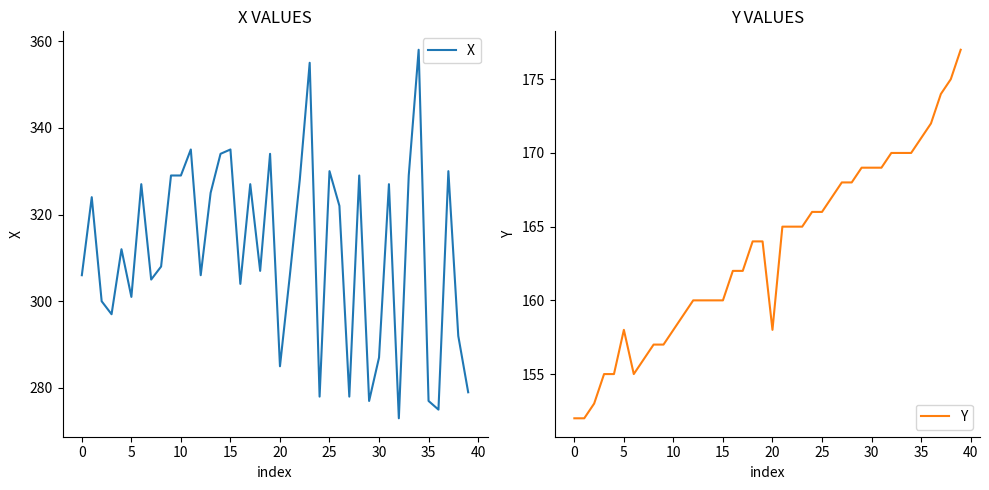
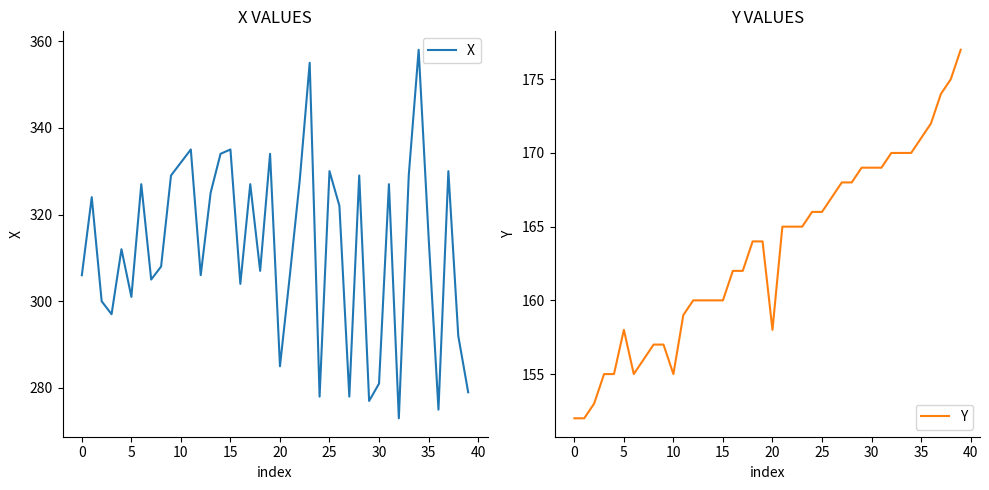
X VALUES, 10: 329 -> 332
X VALUES, 30: 287 -> 281
X VALUES, 35: 277 -> 315
Y VALUES, 10: 158 -> 155
